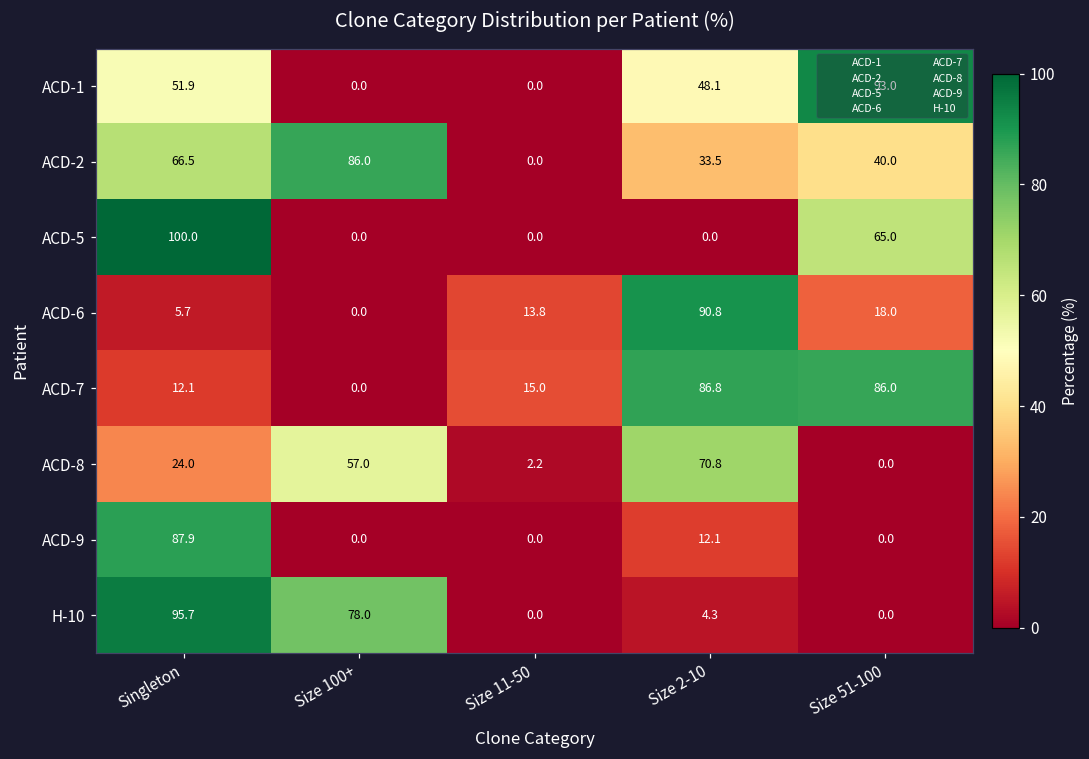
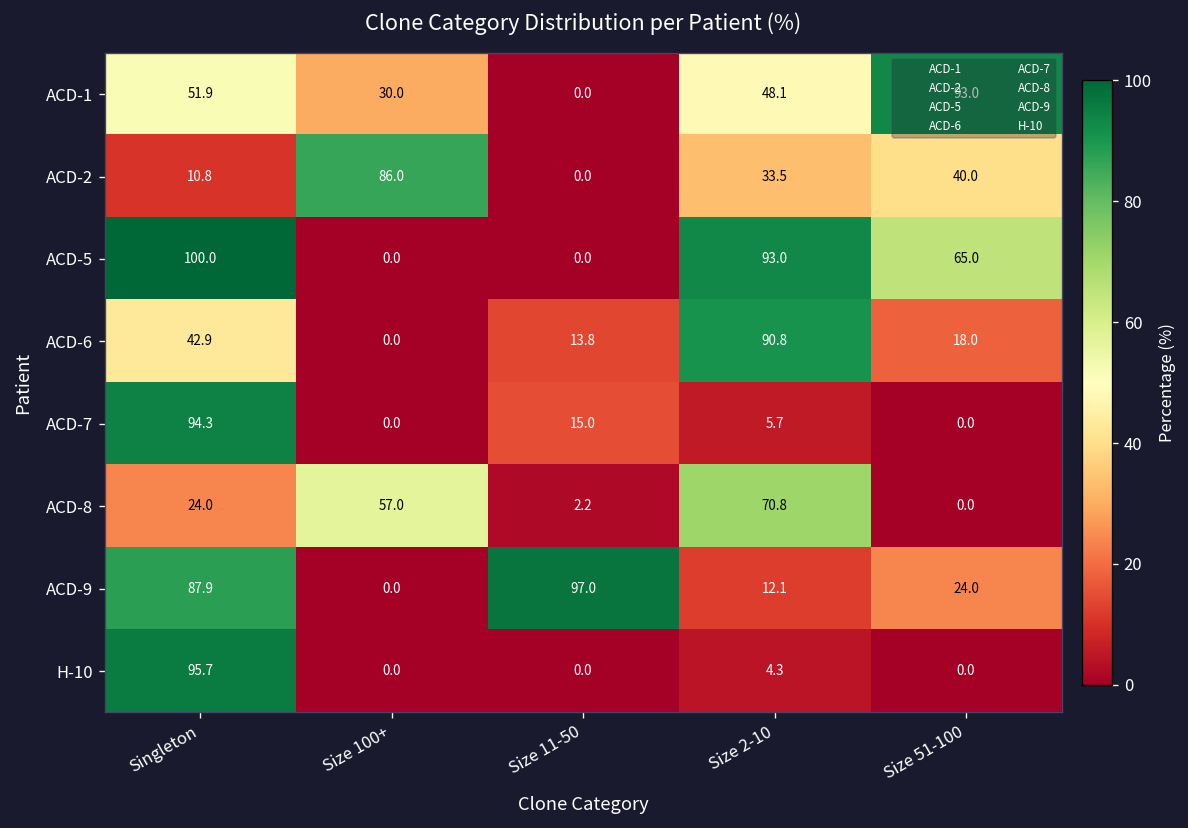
ACD-1, Size 100+: 0.0 -> 30.0
ACD-2, Singleton: 66.5 -> 10.8
ACD-5, Size 2-10: 0.0 -> 93.0
ACD-6, Singleton: 5.7 -> 42.9
ACD-7, Singleton: 12.1 -> 94.3
ACD-7, Size 2-10: 86.8 -> 5.7
ACD-7, Size 51-100: 86.0 -> 0.0
ACD-9, Size 11-50: 0.0 -> 97.0
ACD-9, Size 51-100: 0.0 -> 24.0
H-10, Size 100+: 78.0 -> 0.0
